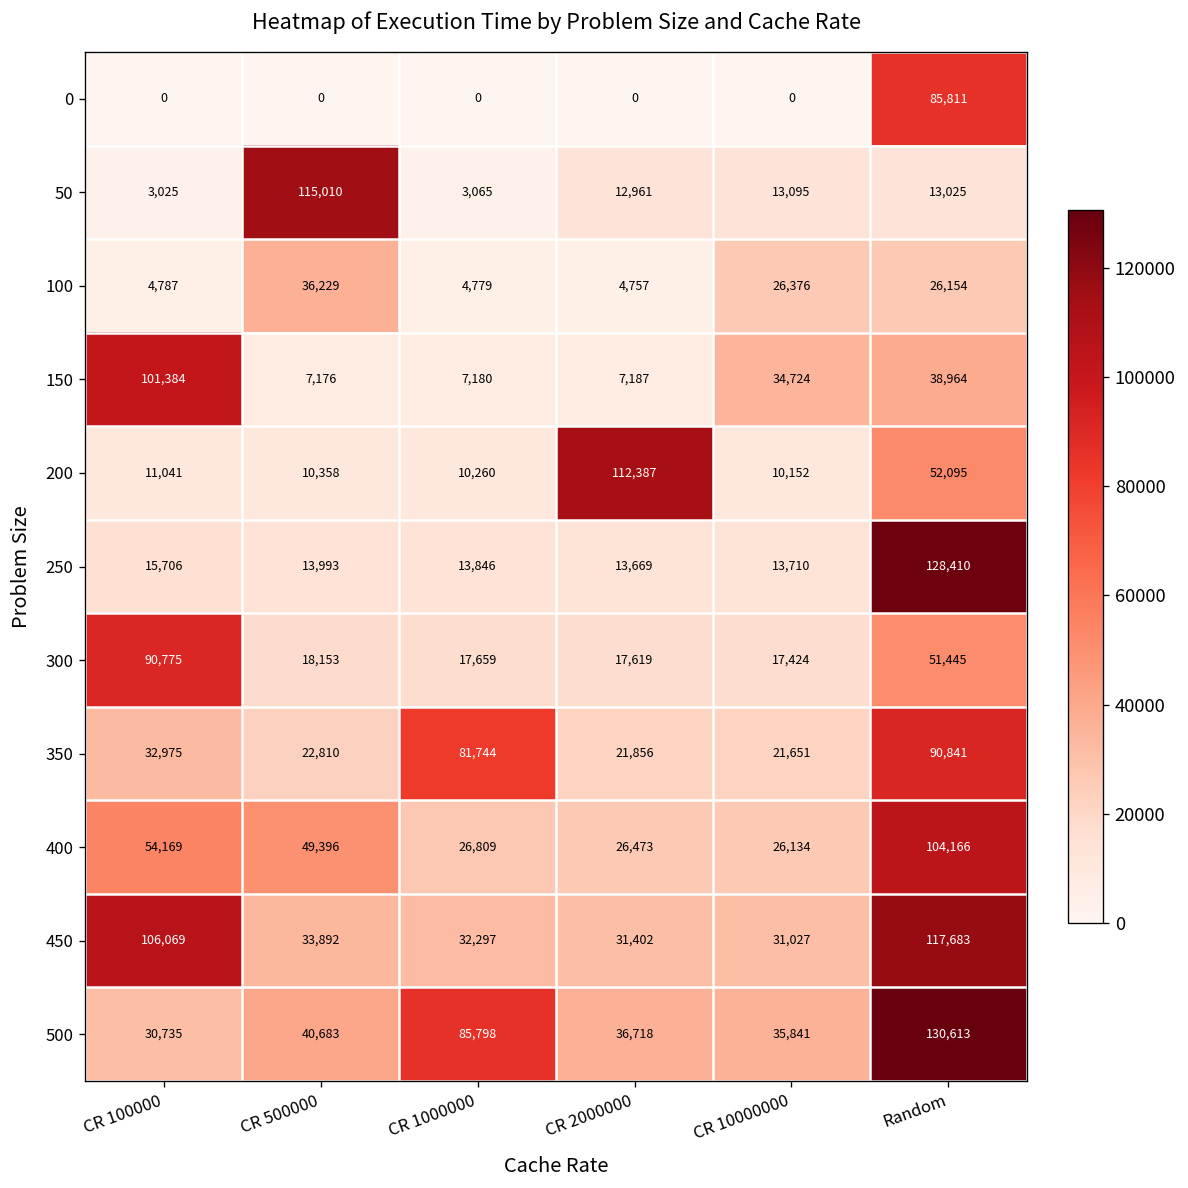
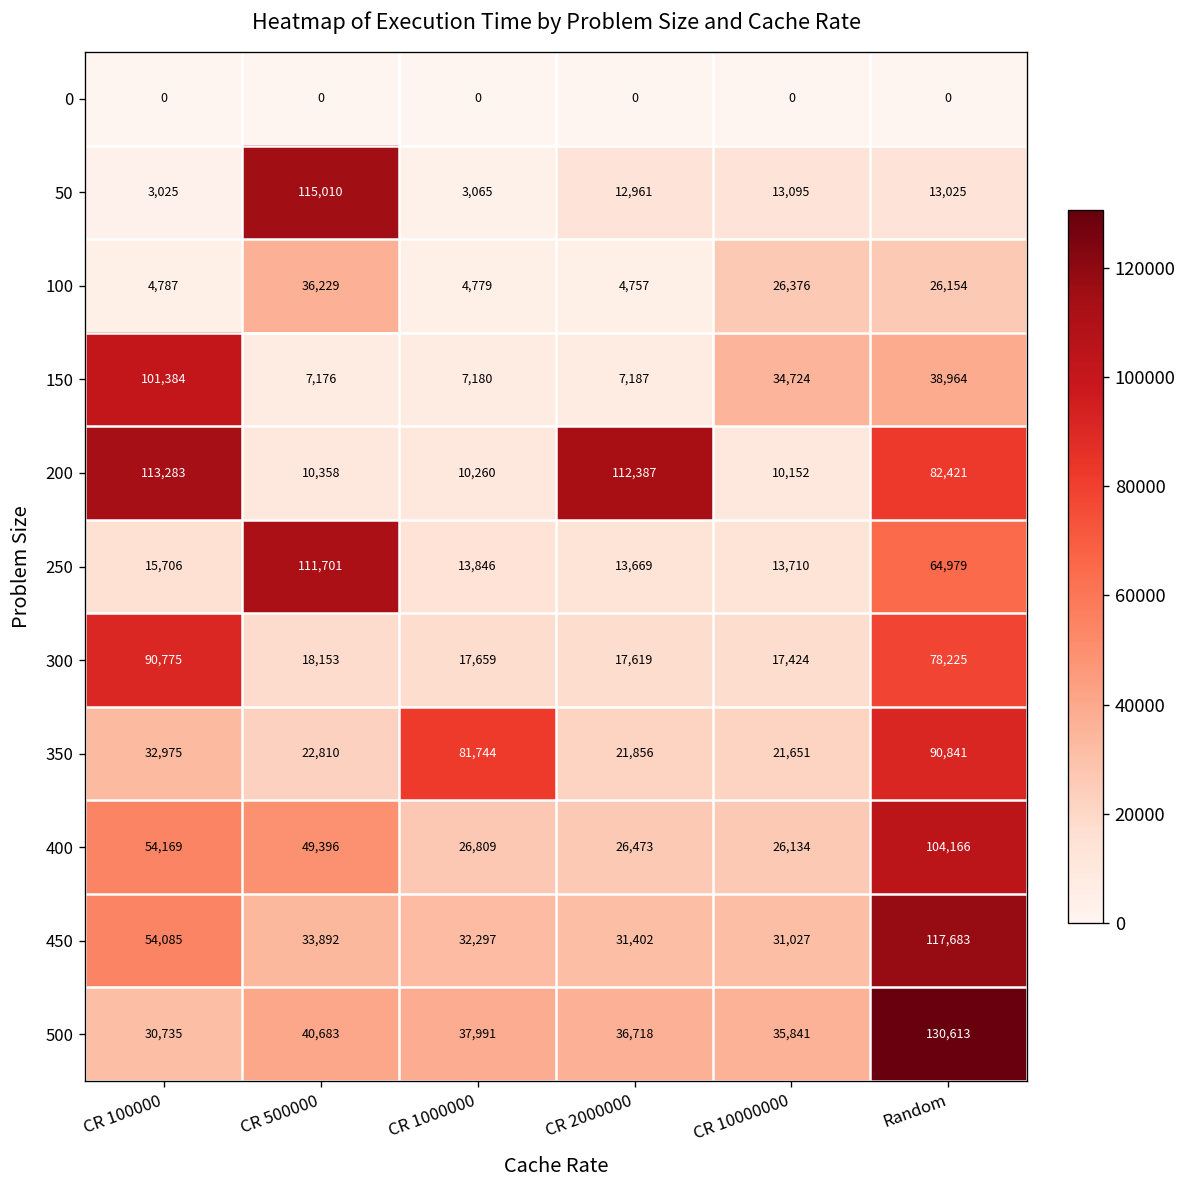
0, Random: 85,811 -> 0
200, CR 100000: 11,041 -> 113,283
200, Random: 52,095 -> 82,421
250, CR 500000: 13,993 -> 111,701
250, Random: 128,410 -> 64,979
300, Random: 51,445 -> 78,225
450, CR 100000: 106,069 -> 54,085
500, CR 1000000: 85,798 -> 37,991
